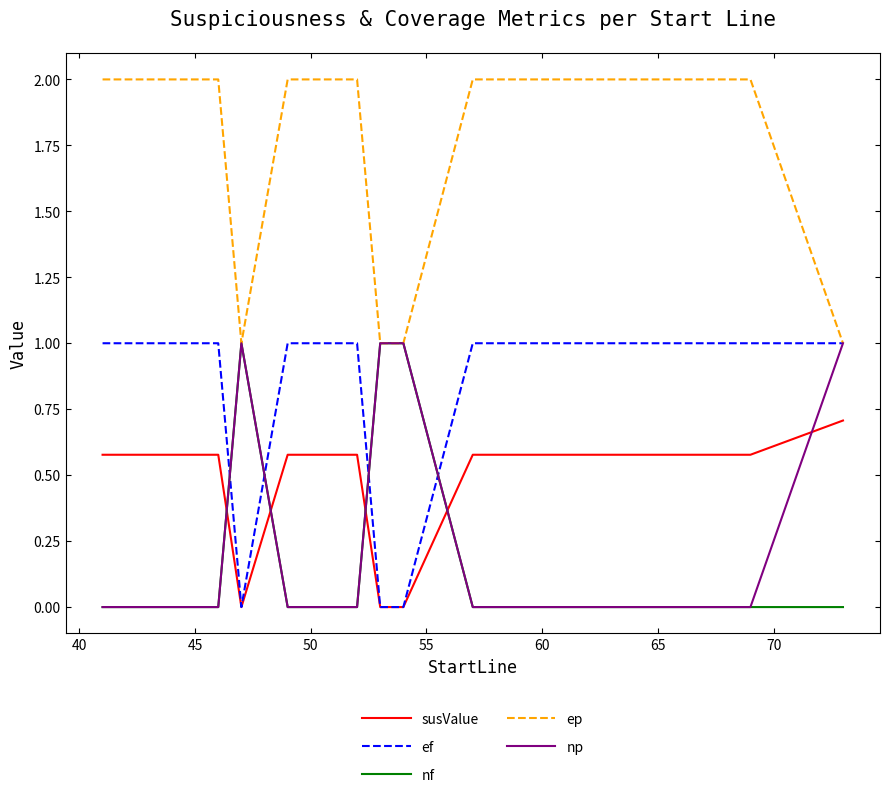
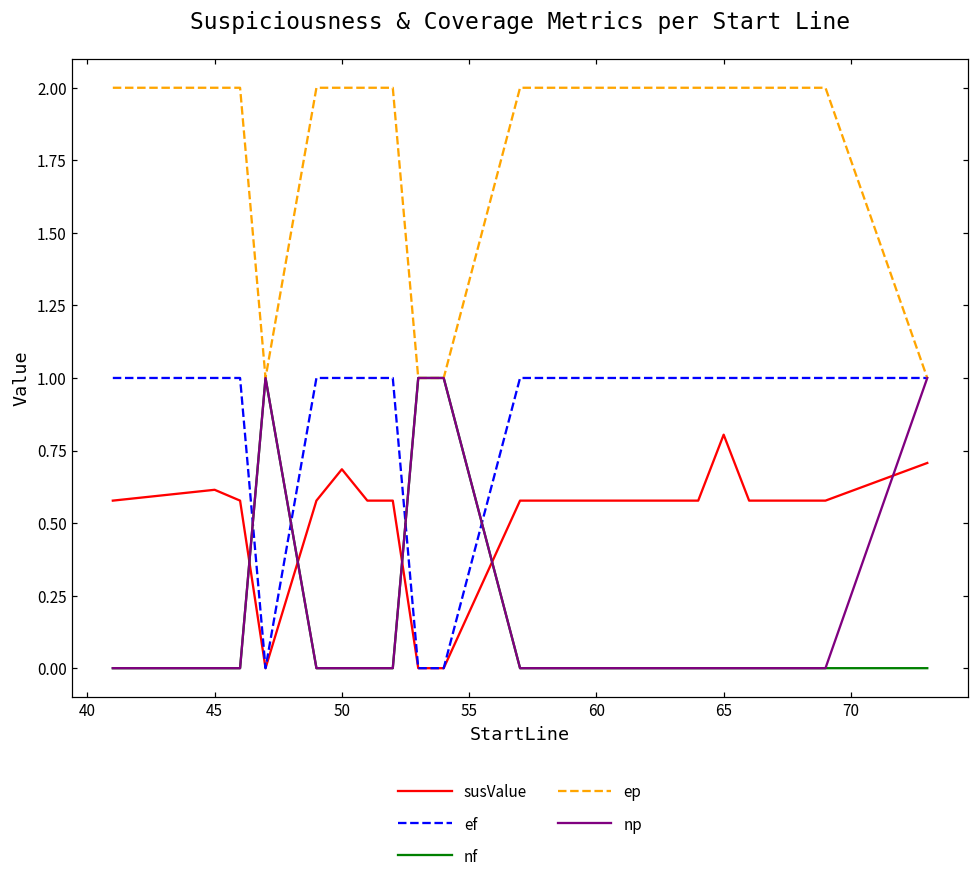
susValue, 45: 0.58 -> 0.61
susValue, 50: 0.58 -> 0.69
susValue, 65: 0.58 -> 0.80
